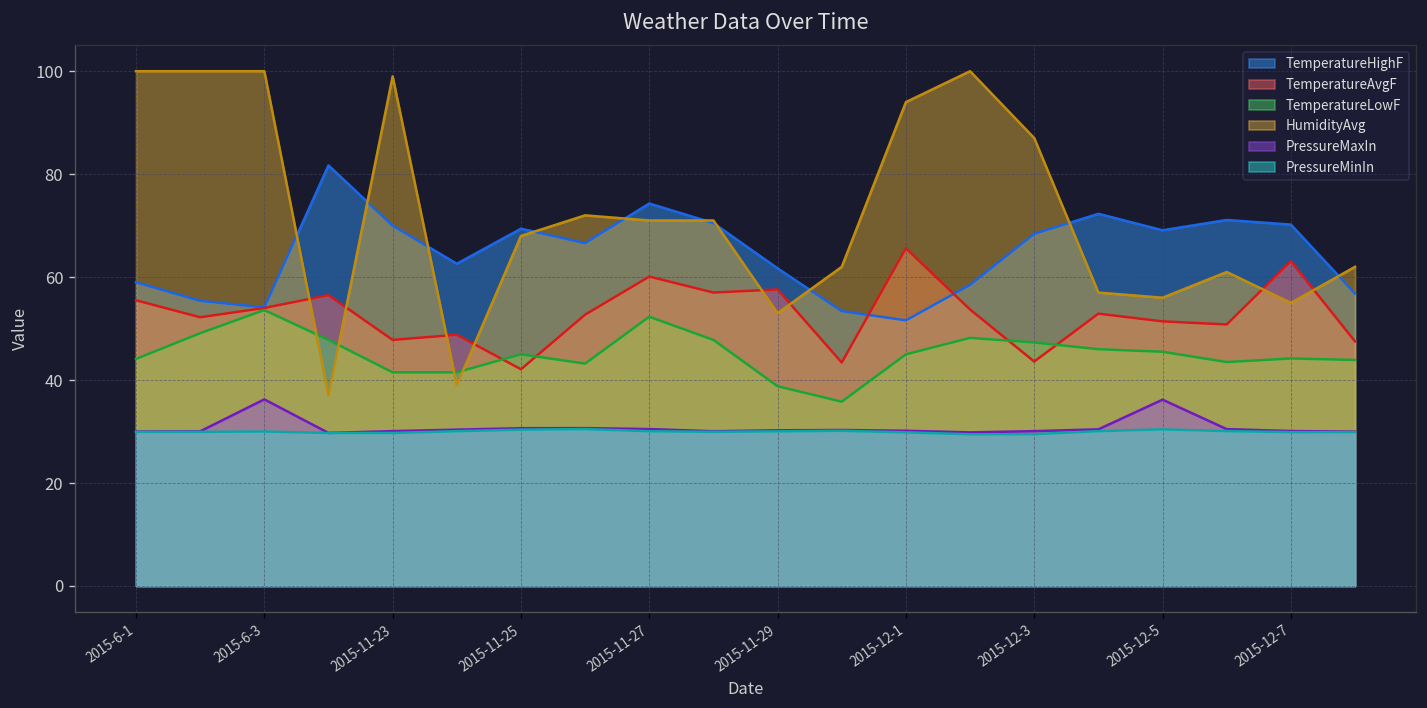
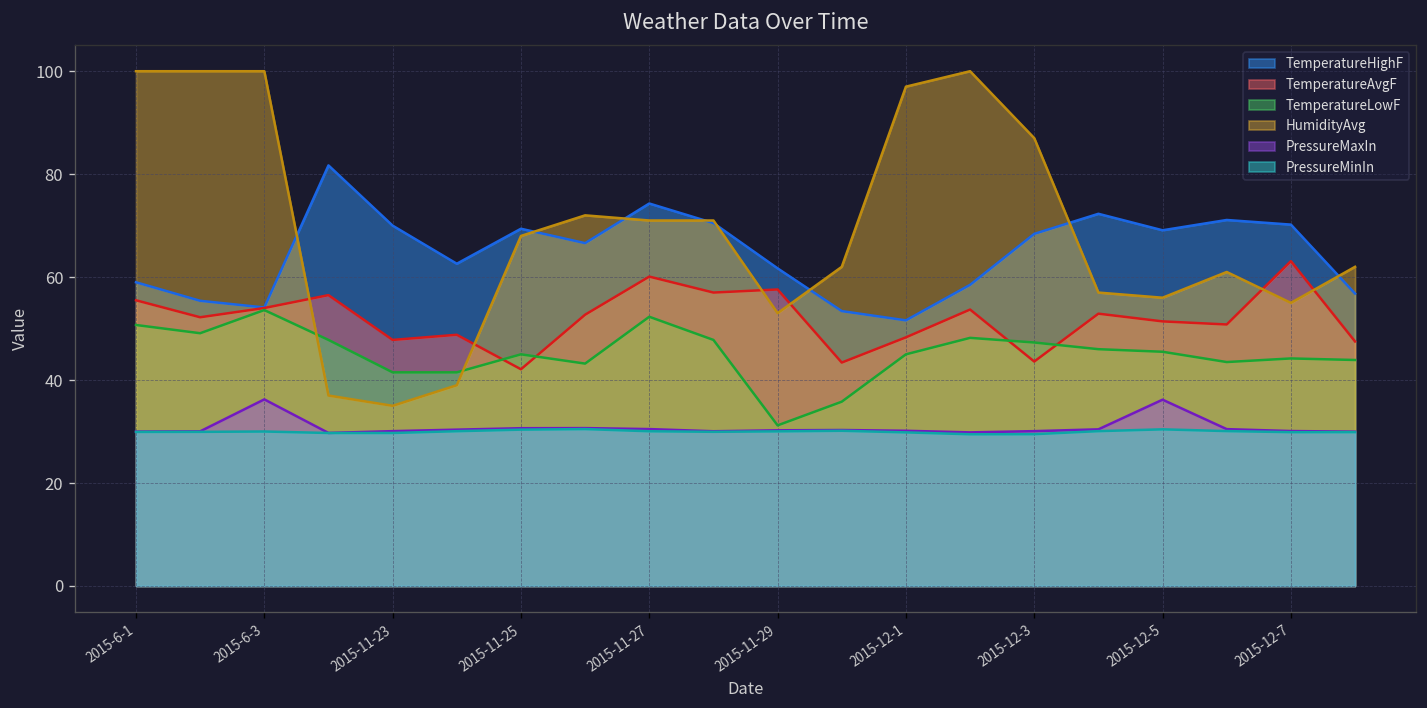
TemperatureLowF, 2015-6-1: 44 -> 51
HumidityAvg, 2015-11-23: 99 -> 35
TemperatureLowF, 2015-11-29: 39 -> 31
TemperatureAvgF, 2015-12-1: 66 -> 48
HumidityAvg, 2015-12-1: 94 -> 97
